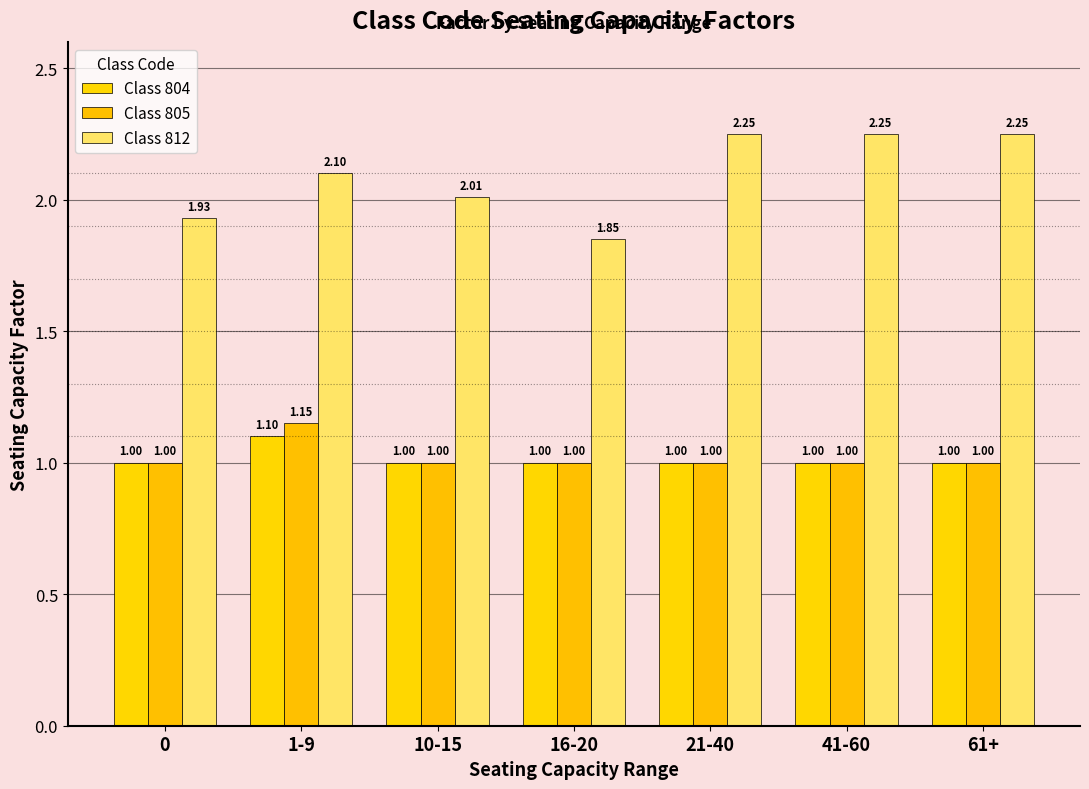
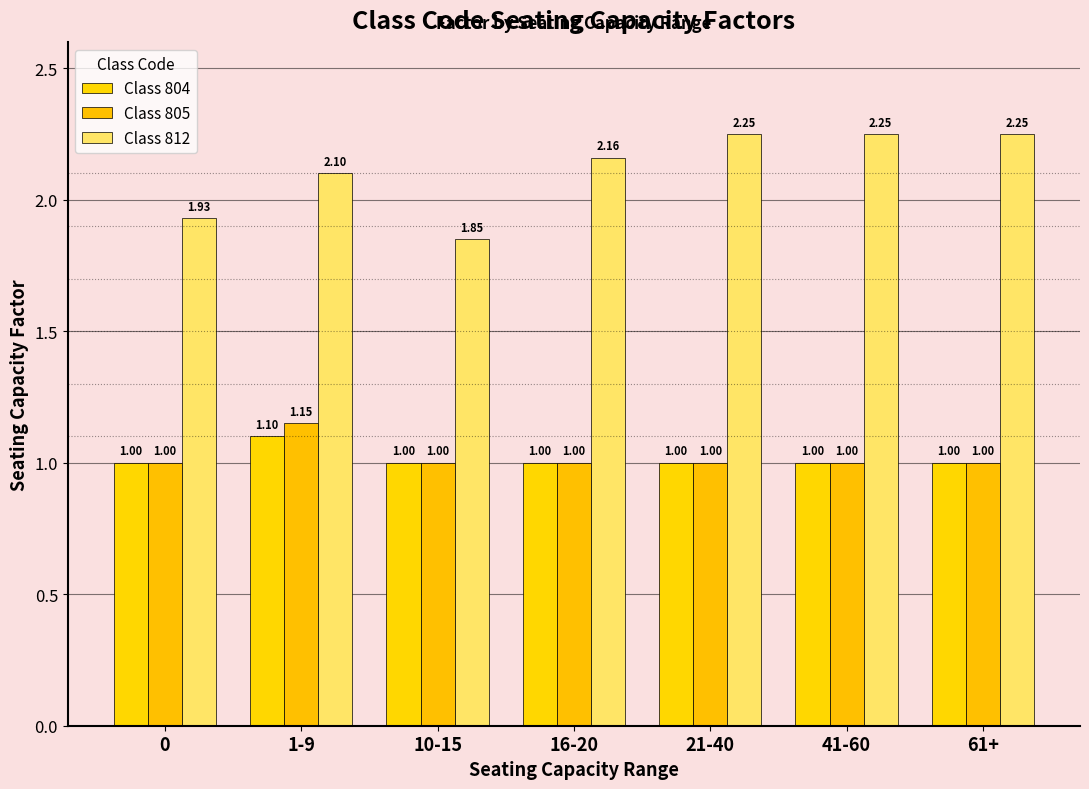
Class 812, 10-15: 2.01 -> 1.85
Class 812, 16-20: 1.85 -> 2.16
